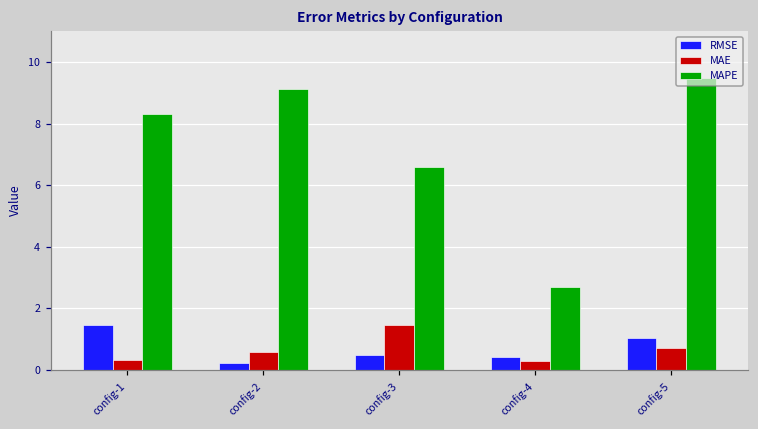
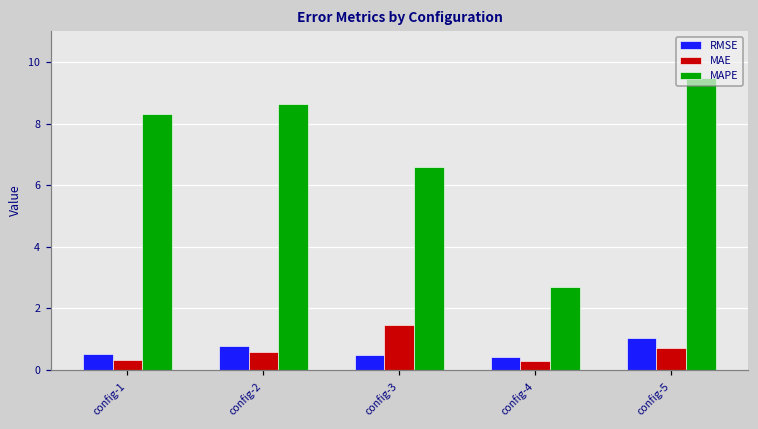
RMSE, config-1: 1.5 -> 0.5
RMSE, config-2: 0.2 -> 0.8
MAPE, config-2: 9.1 -> 8.6
